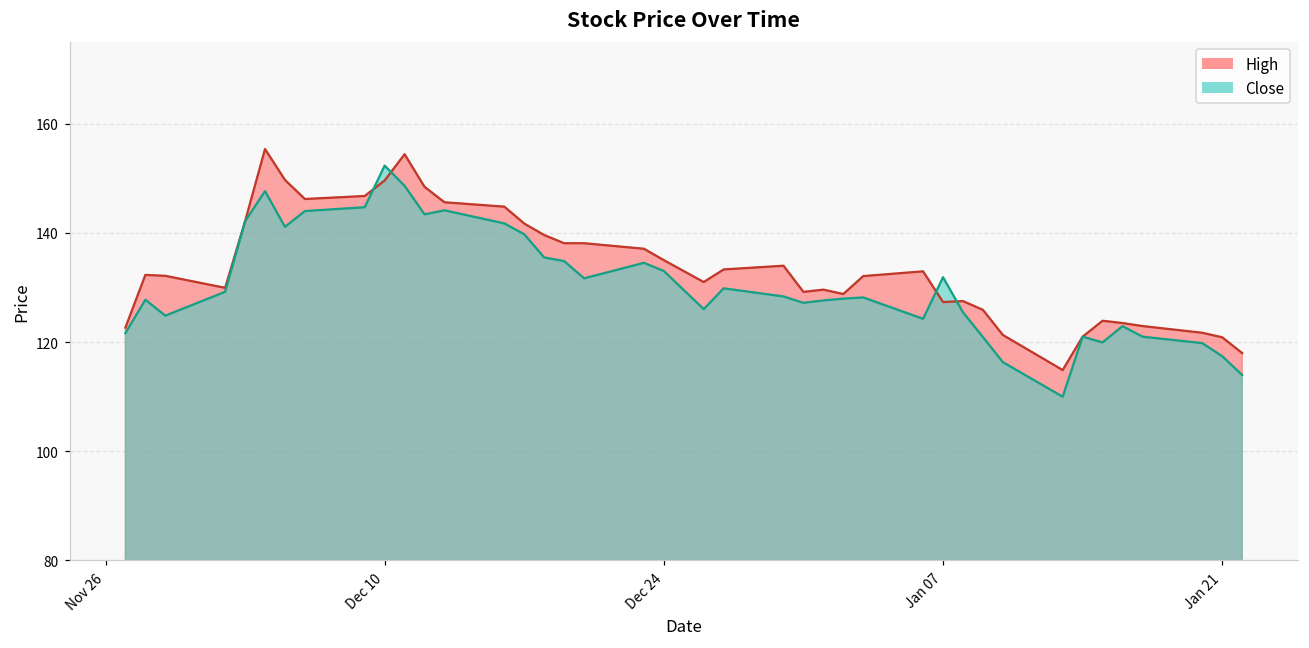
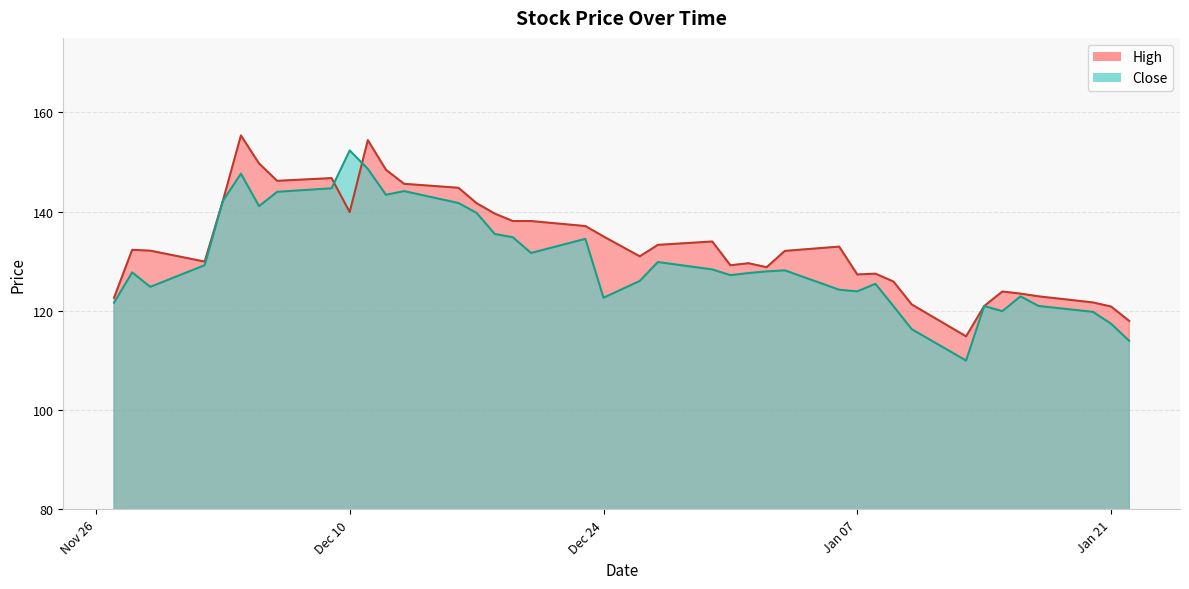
High, Dec 10: 150 -> 140
Close, Dec 24: 133 -> 123
Close, Jan 07: 132 -> 124
